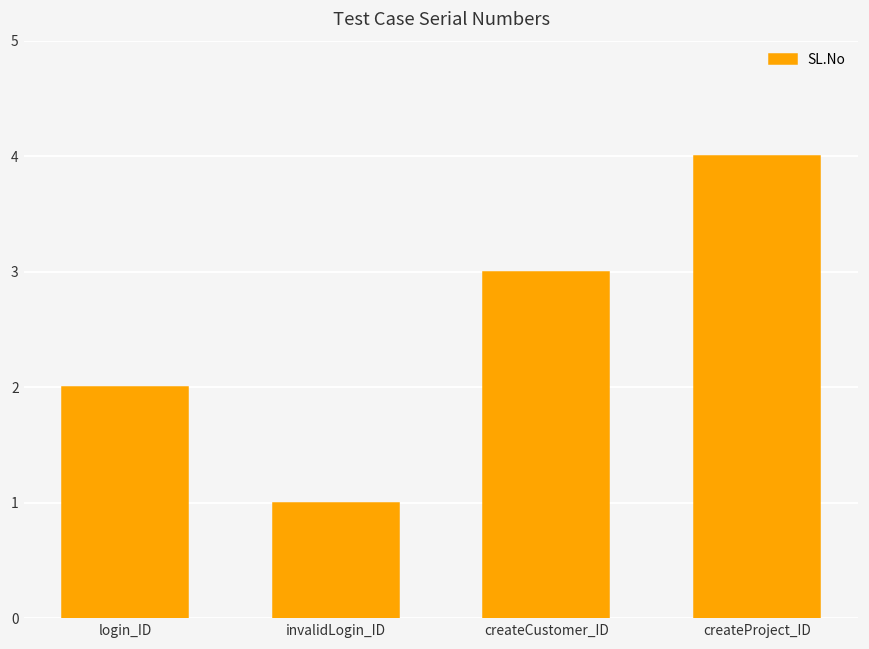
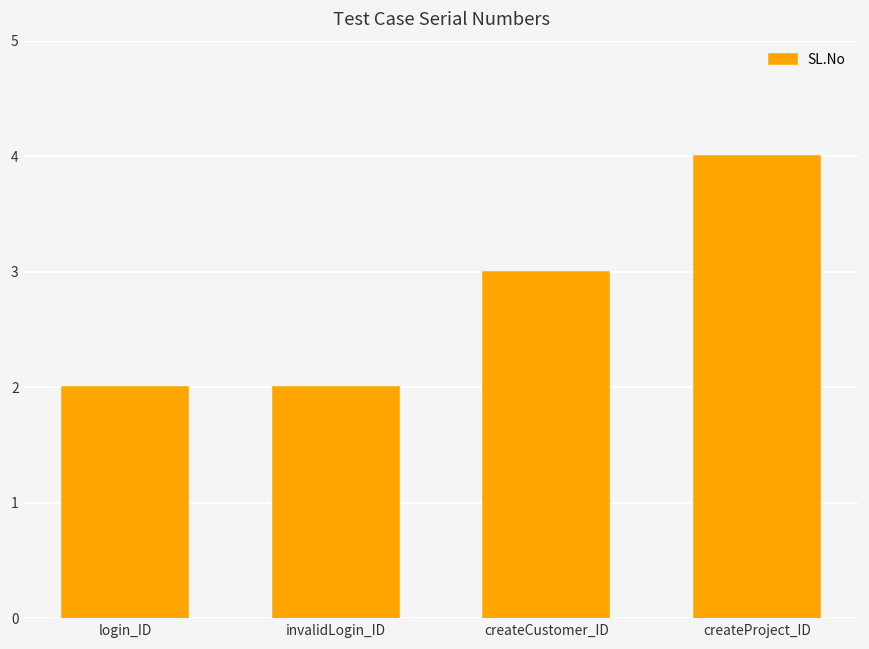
invalidLogin_ID: 1 -> 2
